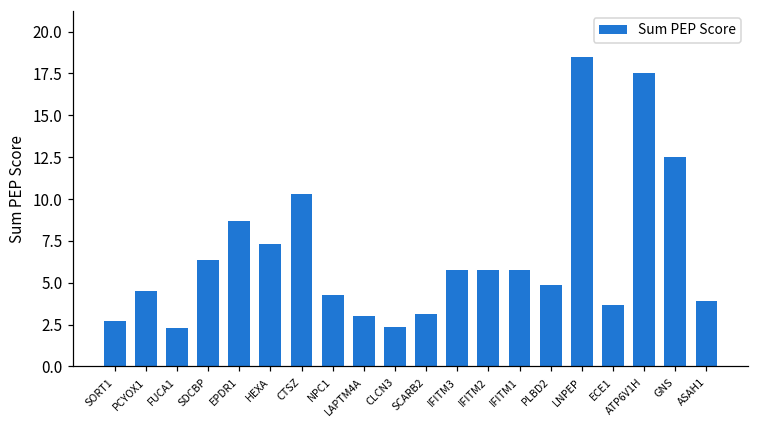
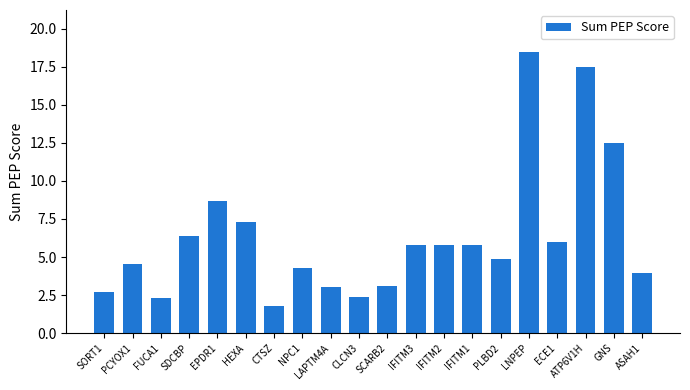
CTSZ: 10.3 -> 1.8
ECE1: 3.7 -> 6.0
